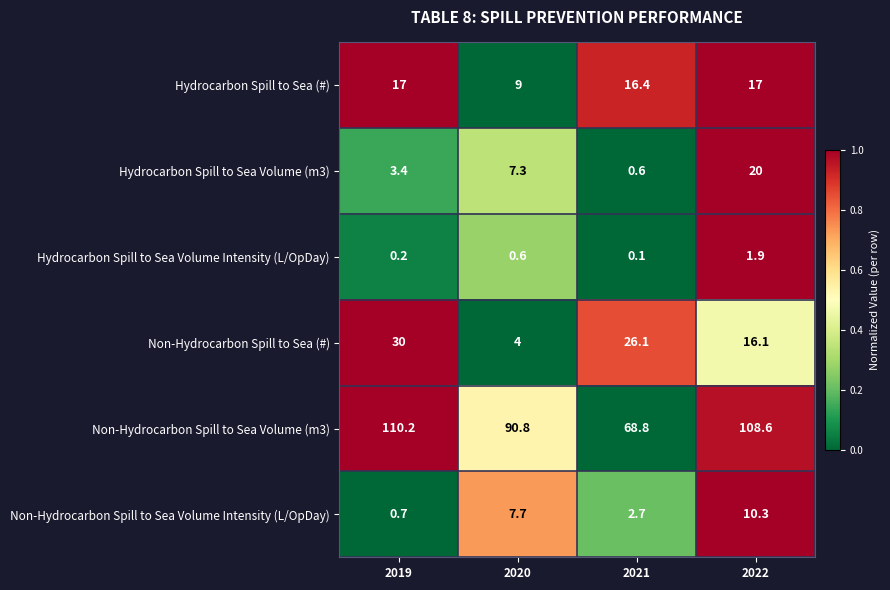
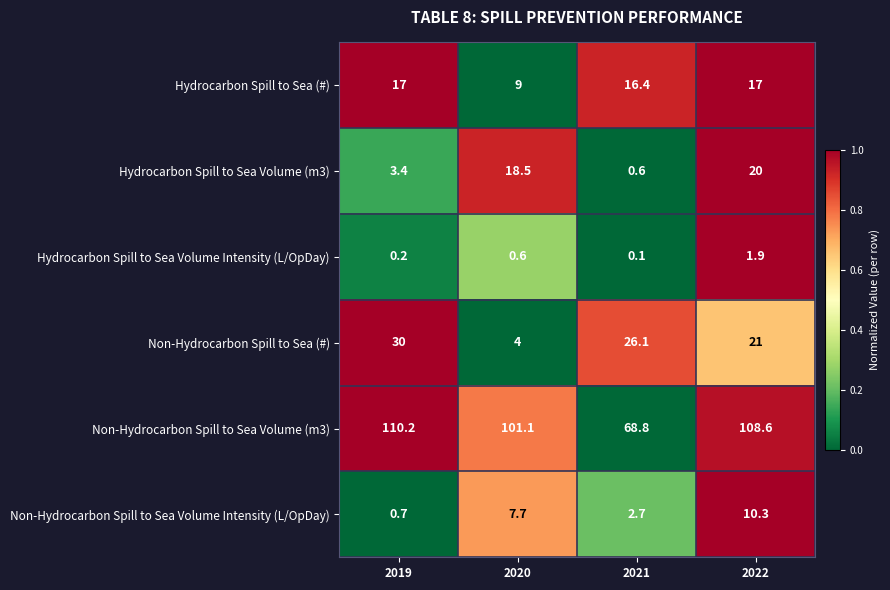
Hydrocarbon Spill to Sea Volume (m3), 2020: 7.3 -> 18.5
Non-Hydrocarbon Spill to Sea (#), 2022: 16.1 -> 21
Non-Hydrocarbon Spill to Sea Volume (m3), 2020: 90.8 -> 101.1
